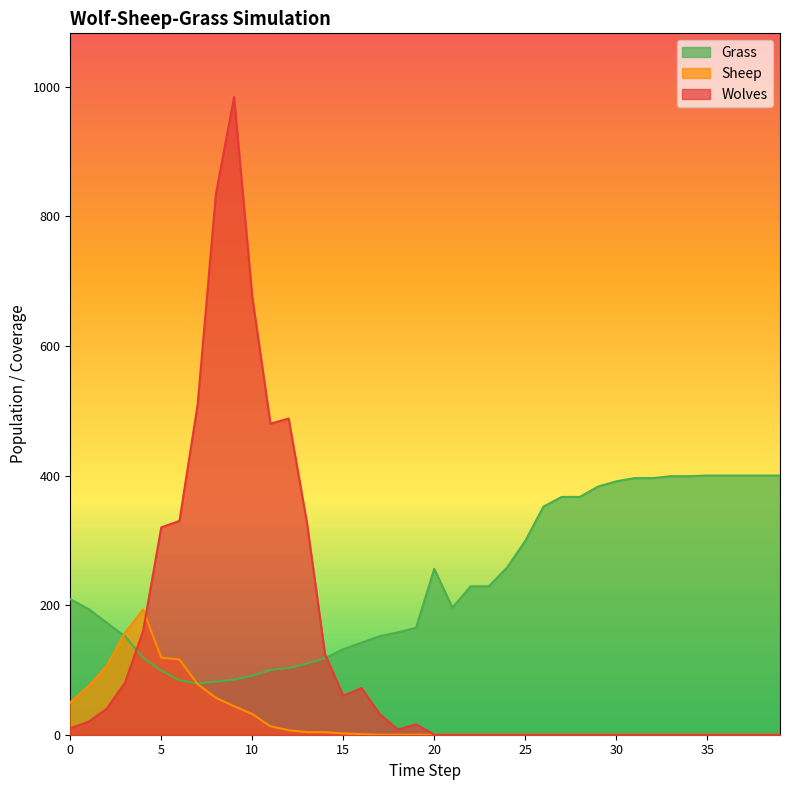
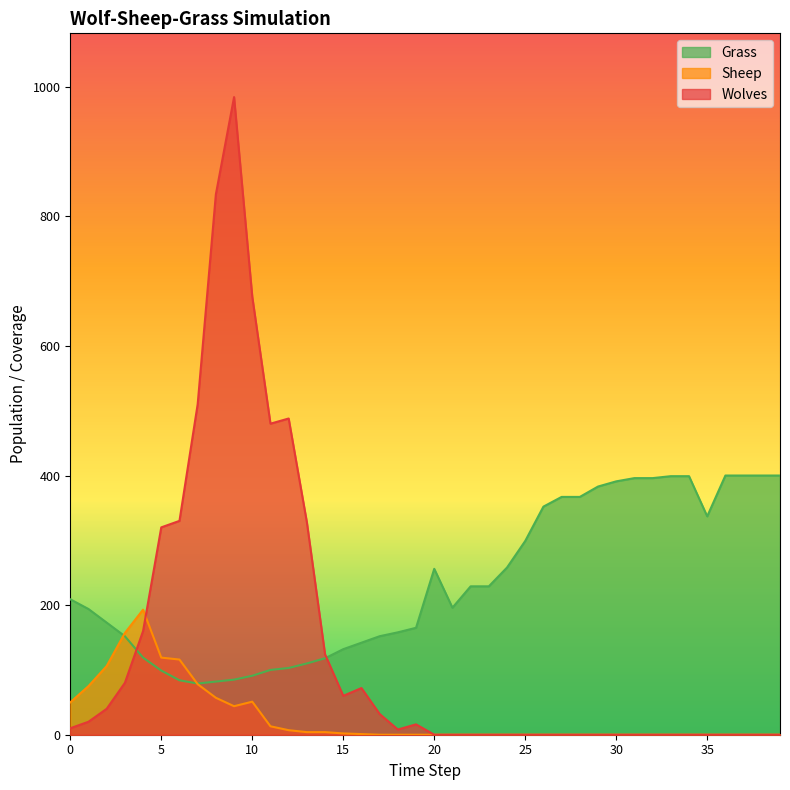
Sheep, 10: 30 -> 50
Grass, 35: 400 -> 340
